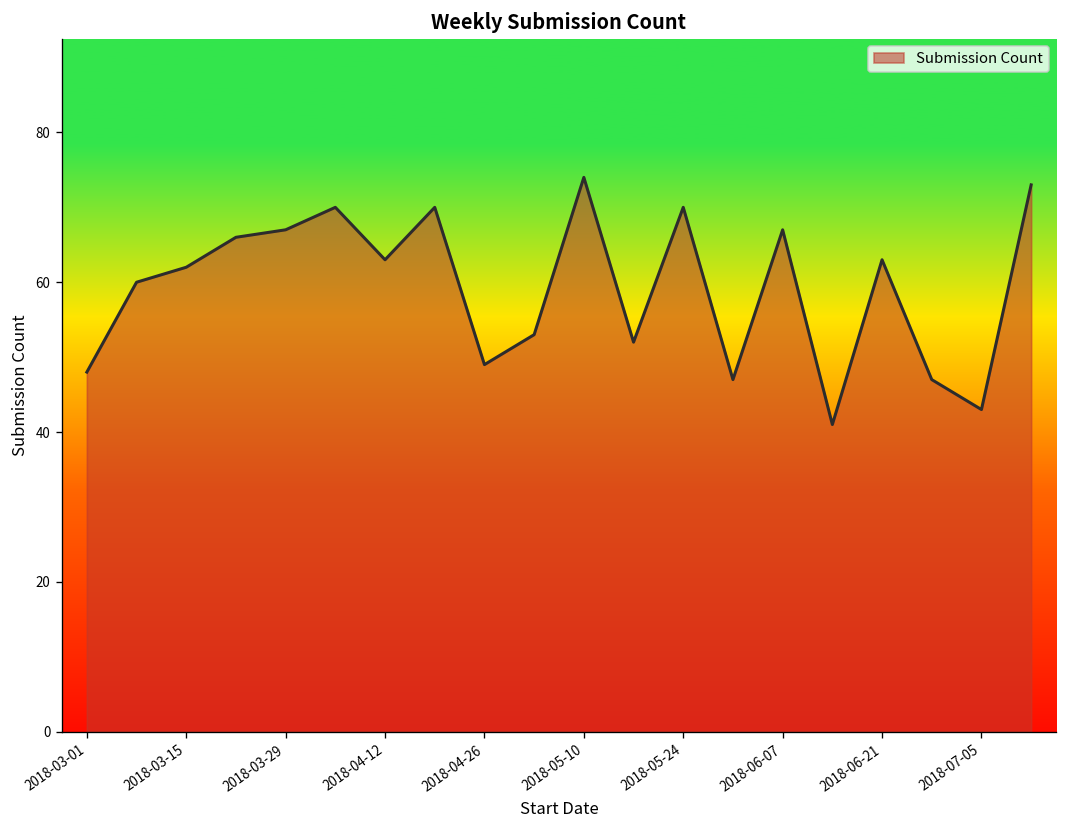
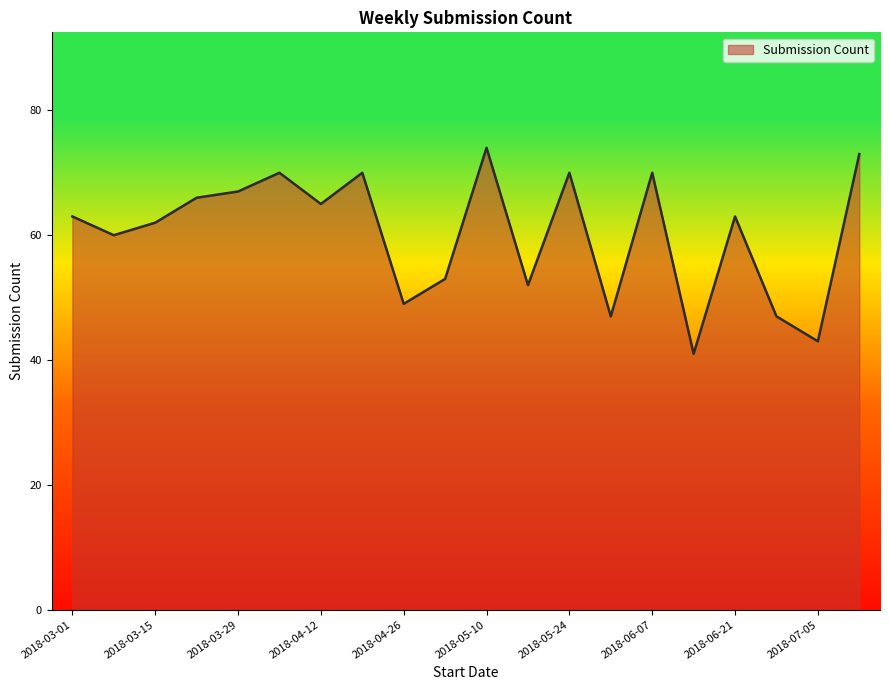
2018-03-01: 48 -> 63
2018-04-12: 63 -> 65
2018-06-07: 67 -> 70
